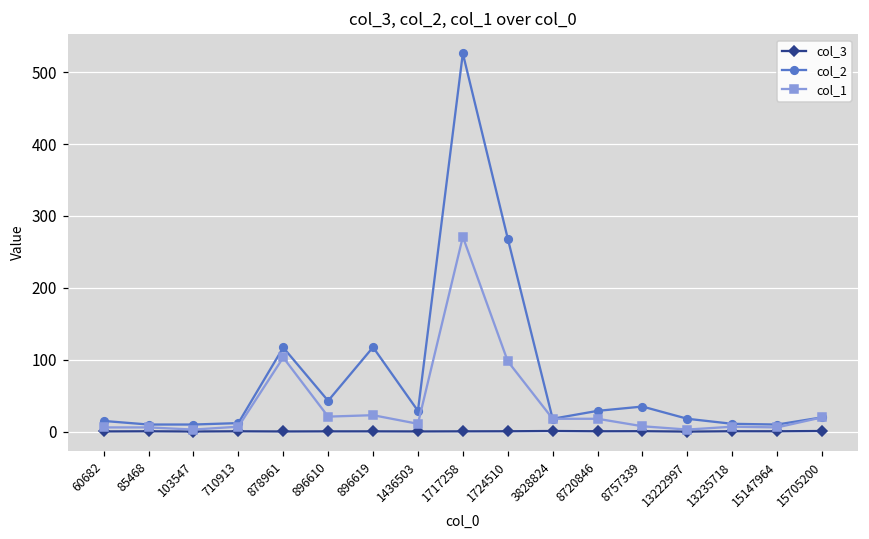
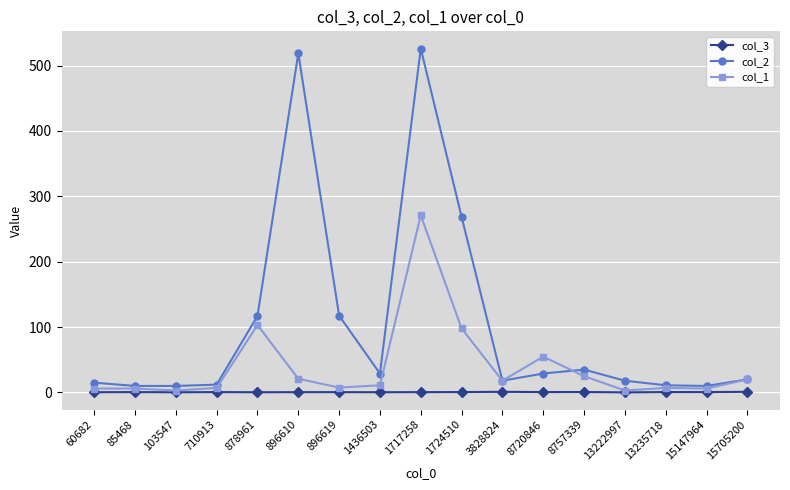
col_2, 896610: 40 -> 520
col_1, 896619: 20 -> 10
col_1, 8720846: 20 -> 50
col_1, 8757339: 10 -> 30
